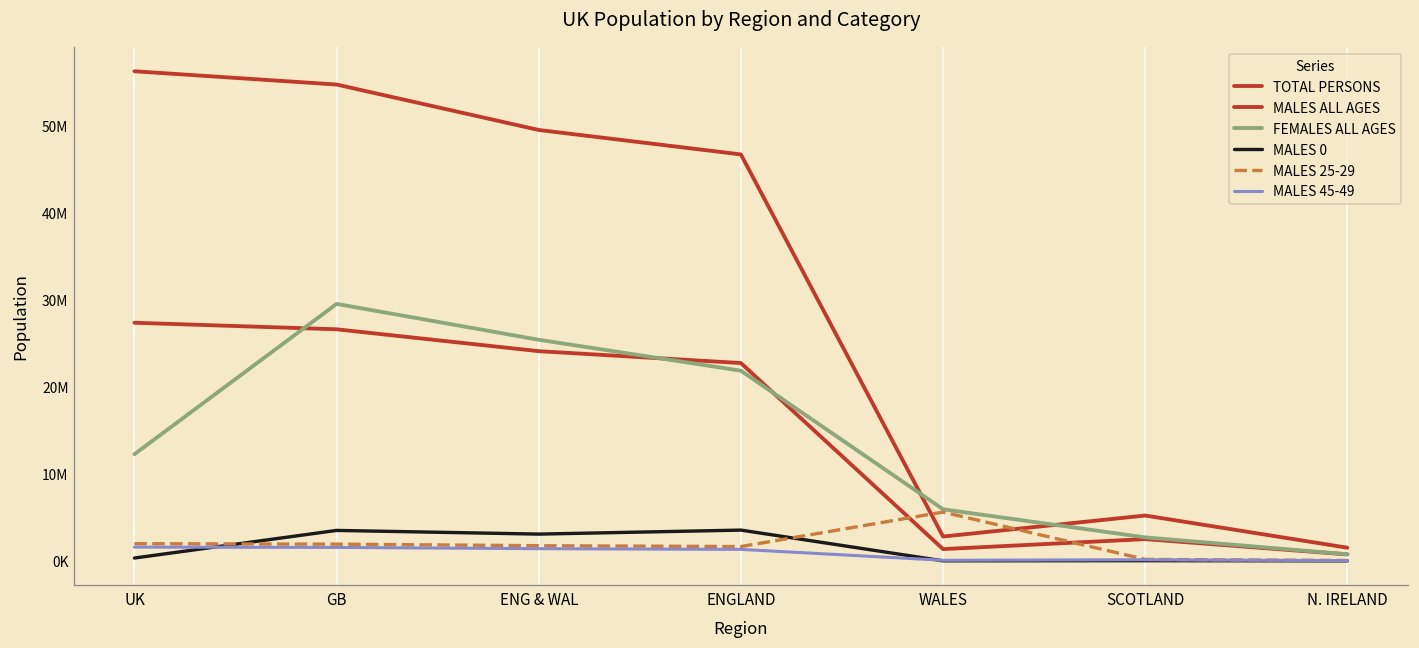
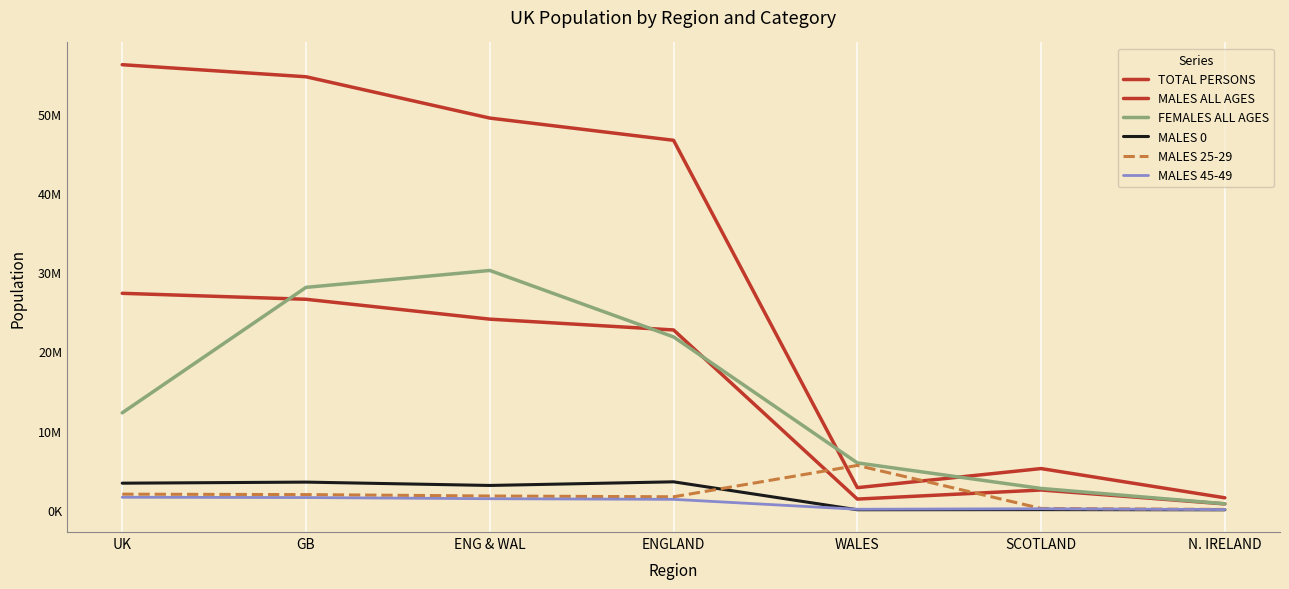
MALES 0, UK: 0 -> 3000000
FEMALES ALL AGES, GB: 29000000 -> 28000000
FEMALES ALL AGES, ENG & WAL: 25000000 -> 30000000
